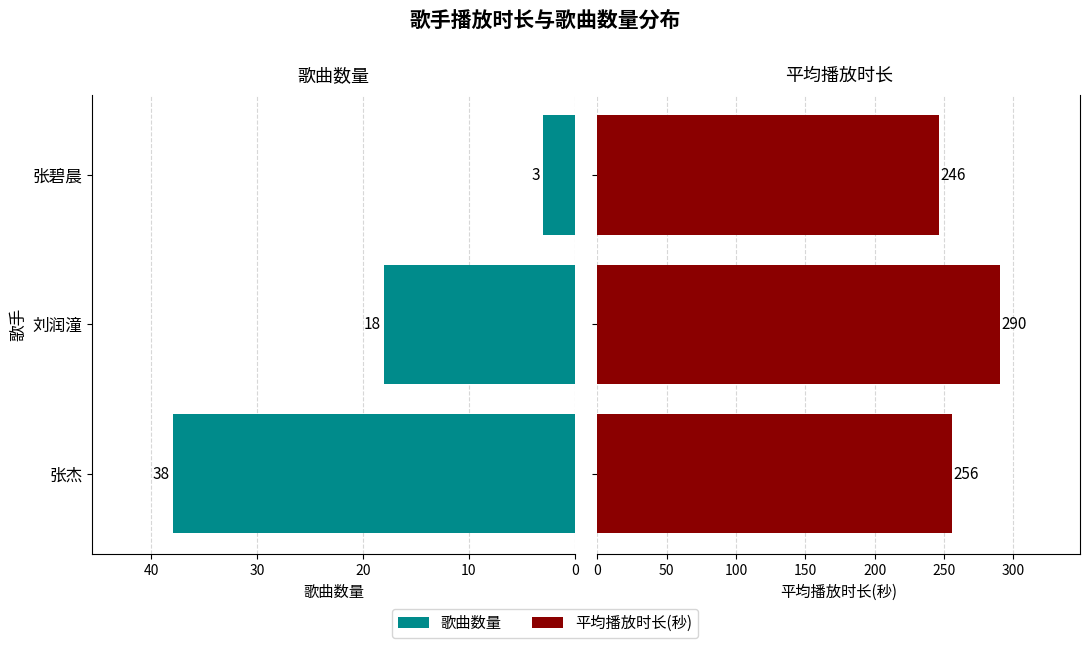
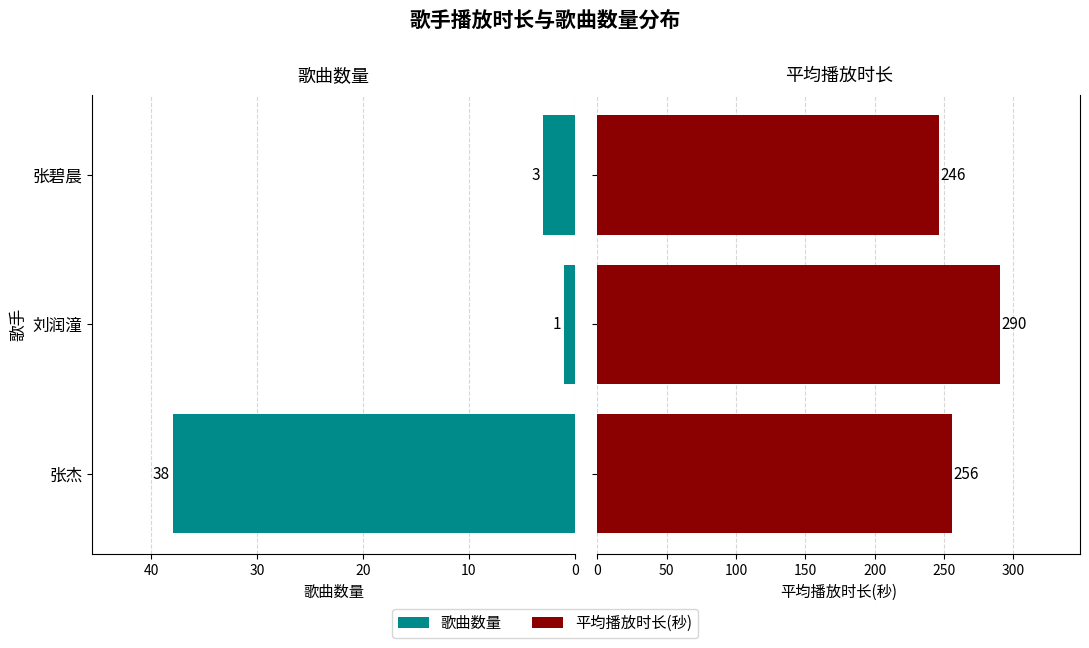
歌曲数量, 刘润潼: 18 -> 1
